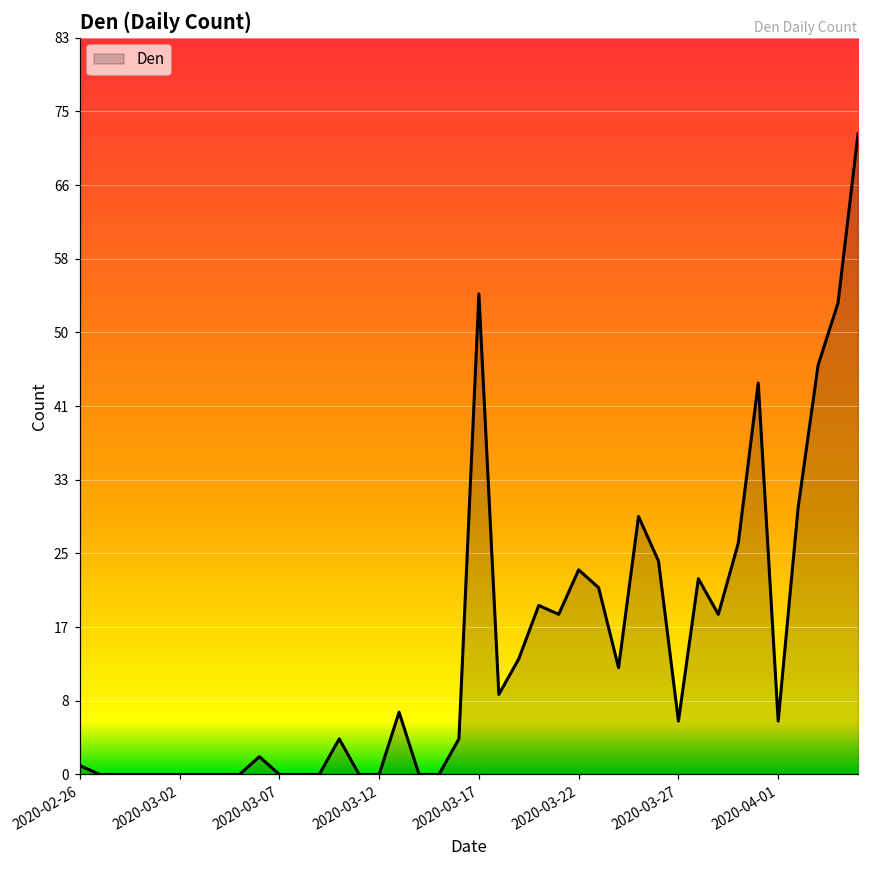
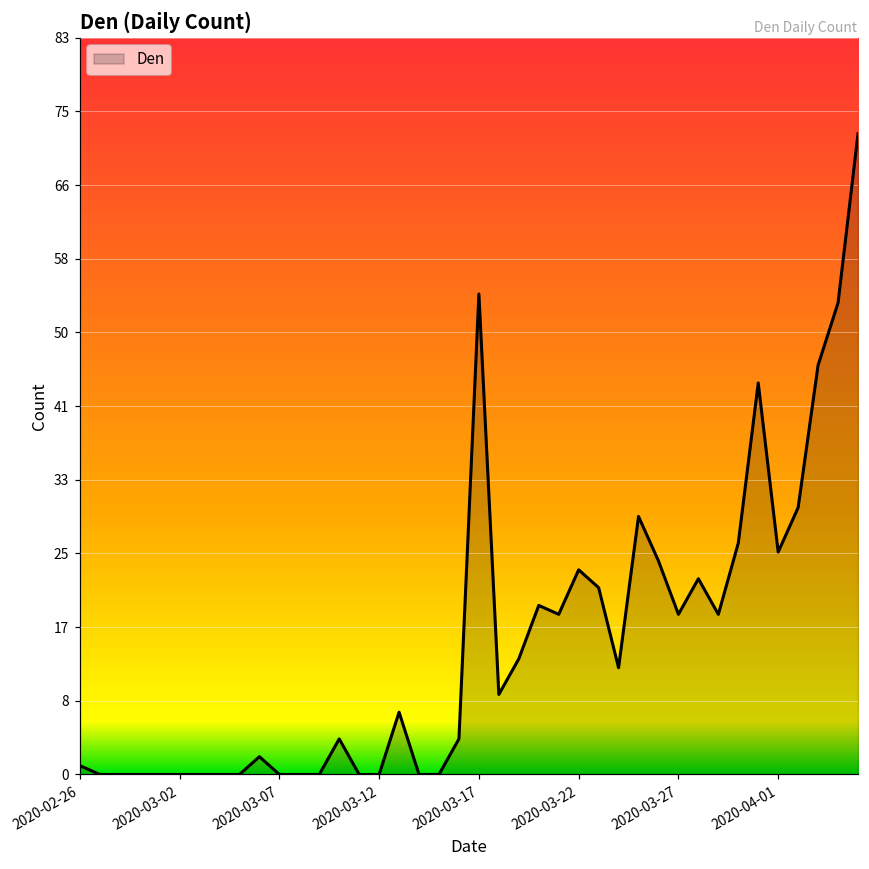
2020-03-27: 6 -> 18
2020-04-01: 6 -> 25
